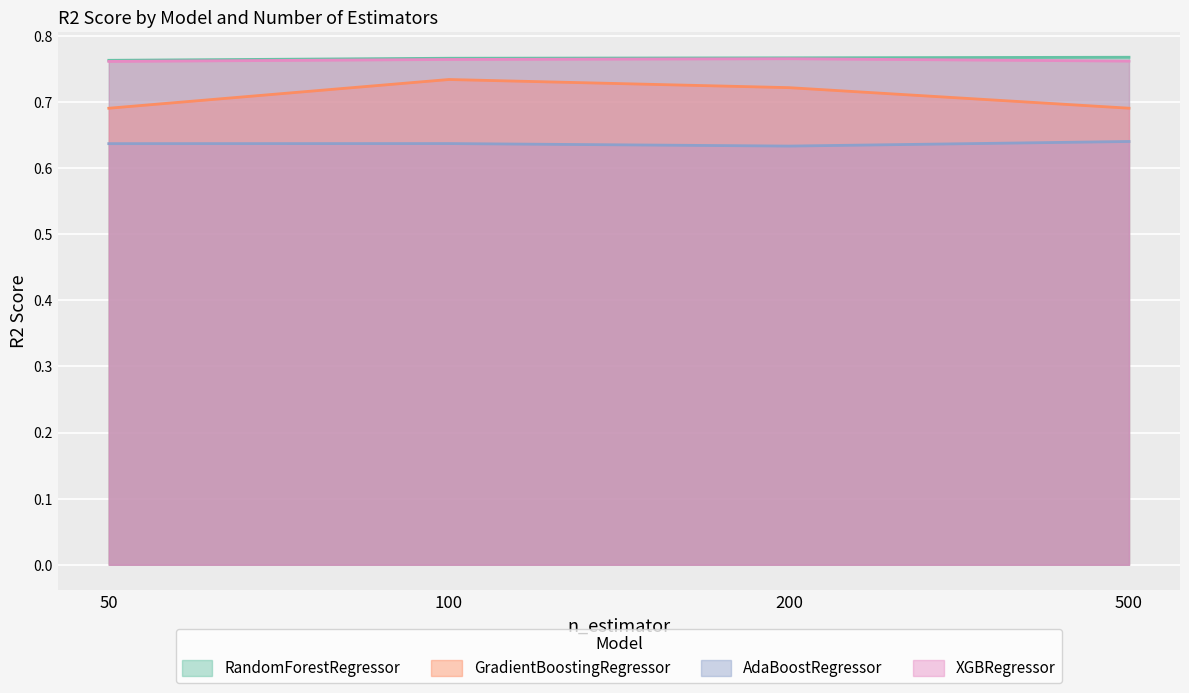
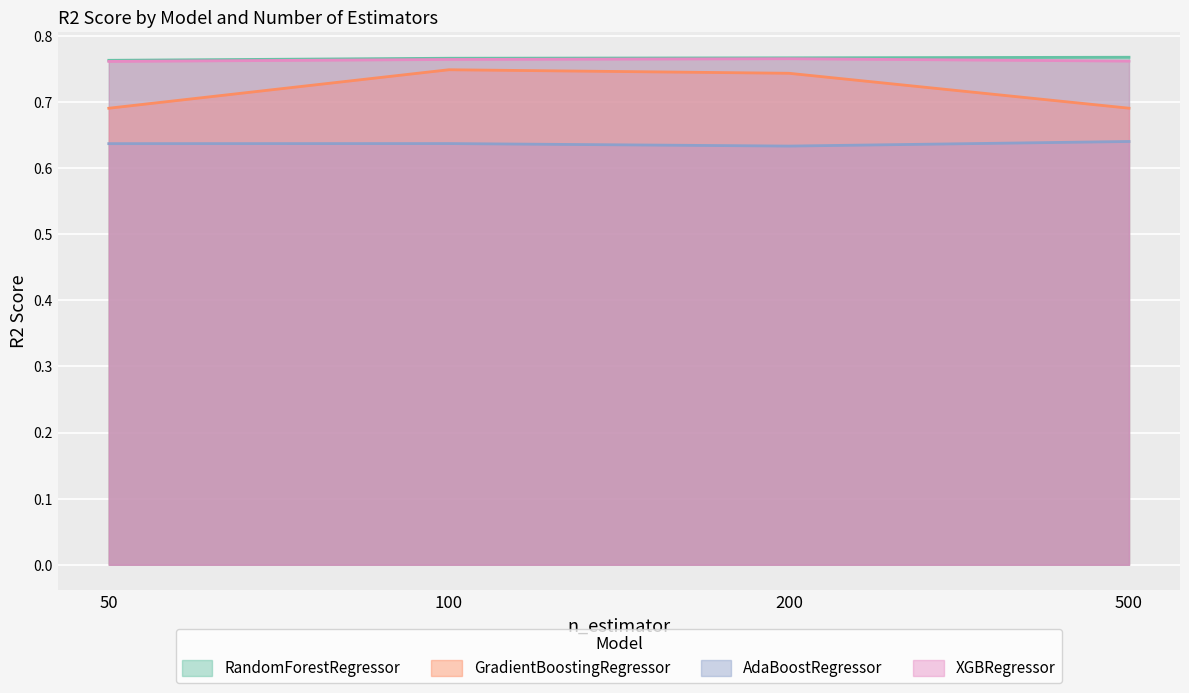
GradientBoostingRegressor, 100: 0.73 -> 0.75
GradientBoostingRegressor, 200: 0.72 -> 0.74
